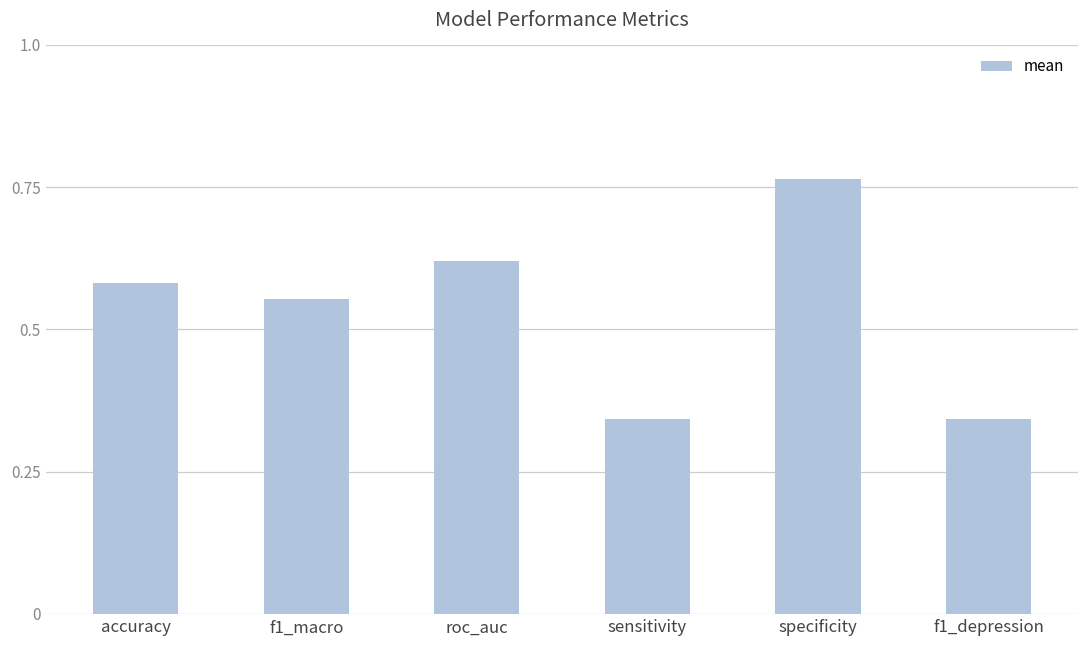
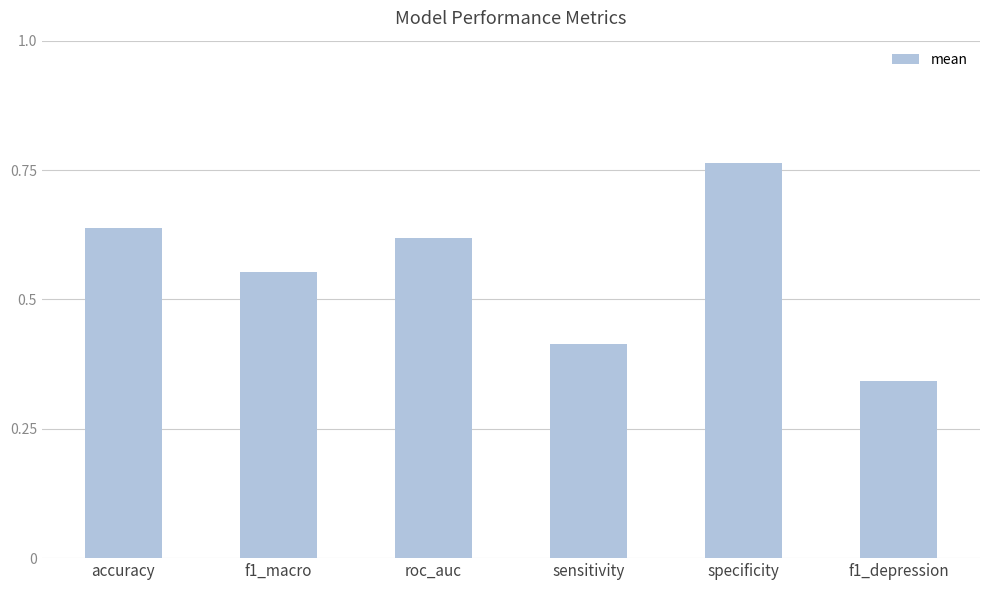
accuracy: 0.58 -> 0.64
sensitivity: 0.34 -> 0.41
